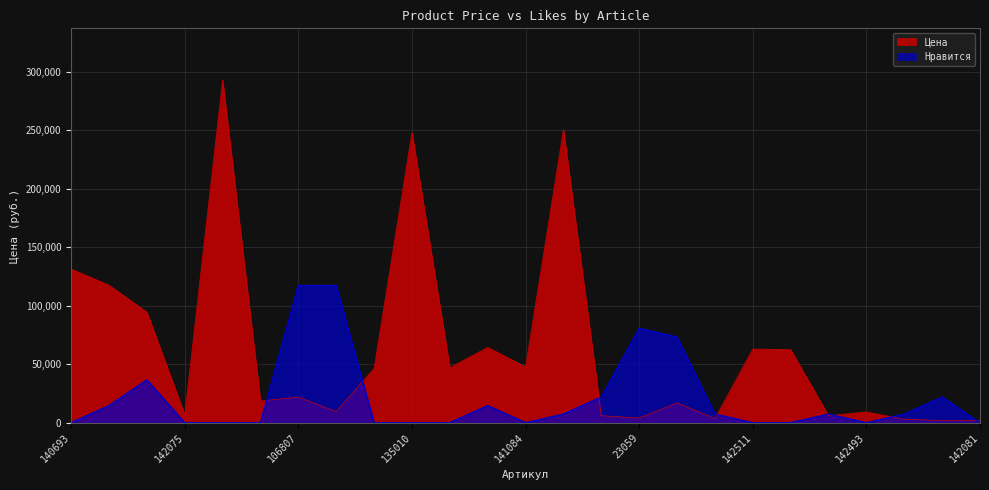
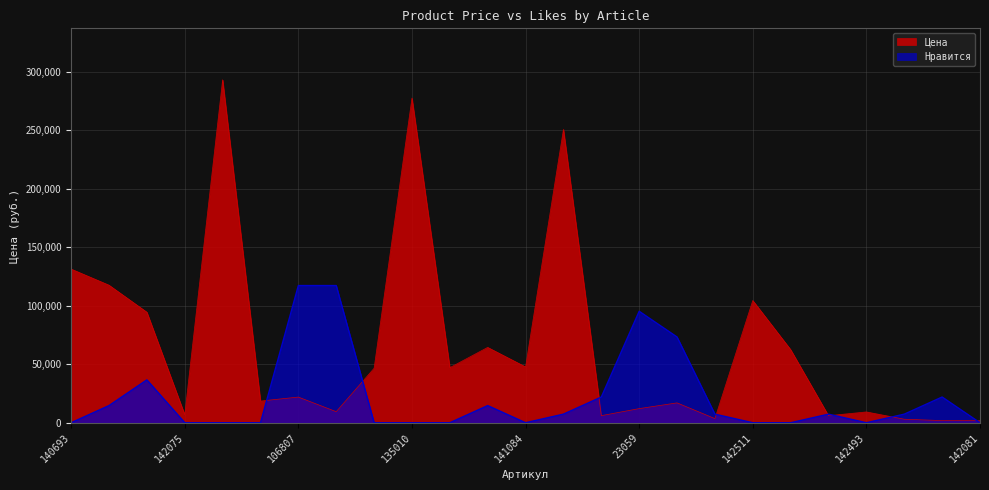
Цена, 135010: 248,000 -> 278,000
Цена, 23059: 4,000 -> 12,000
Нравится, 23059: 81,000 -> 95,000
Цена, 142511: 63,000 -> 104,000
